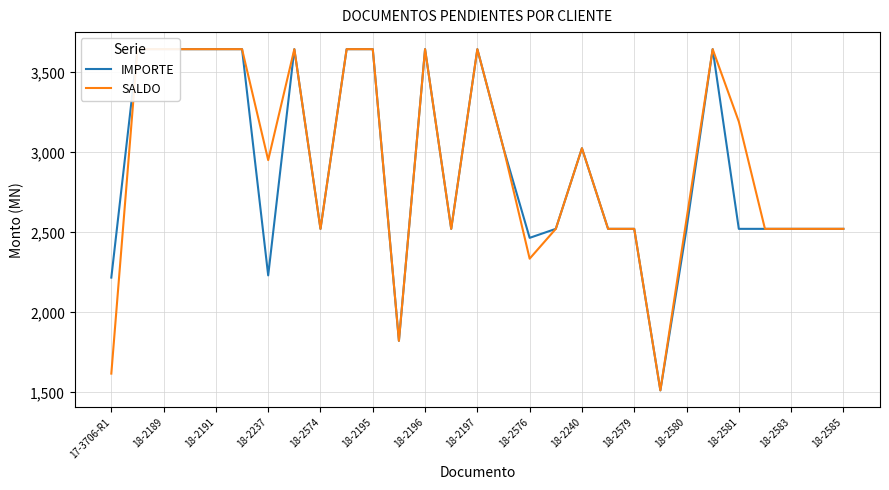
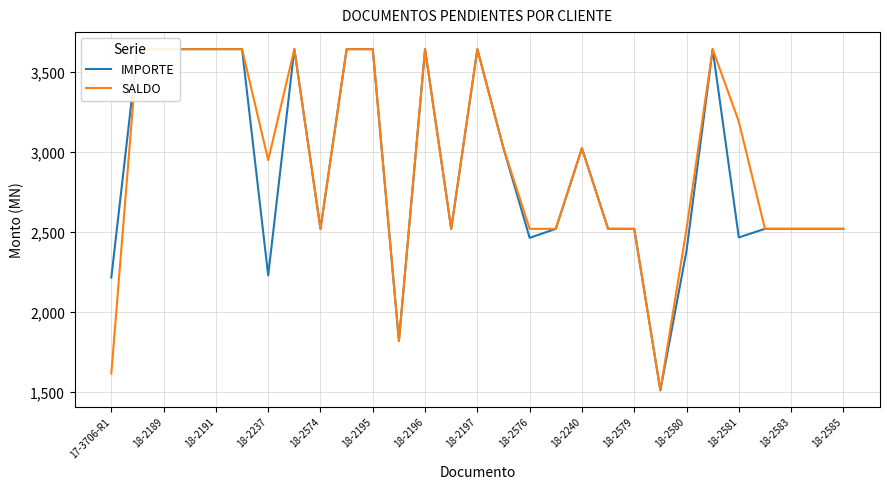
SALDO, 18-2576: 2,340 -> 2,520
IMPORTE, 18-2580: 2,520 -> 2,390
SALDO, 18-2580: 2,580 -> 2,520
IMPORTE, 18-2581: 2,520 -> 2,470
